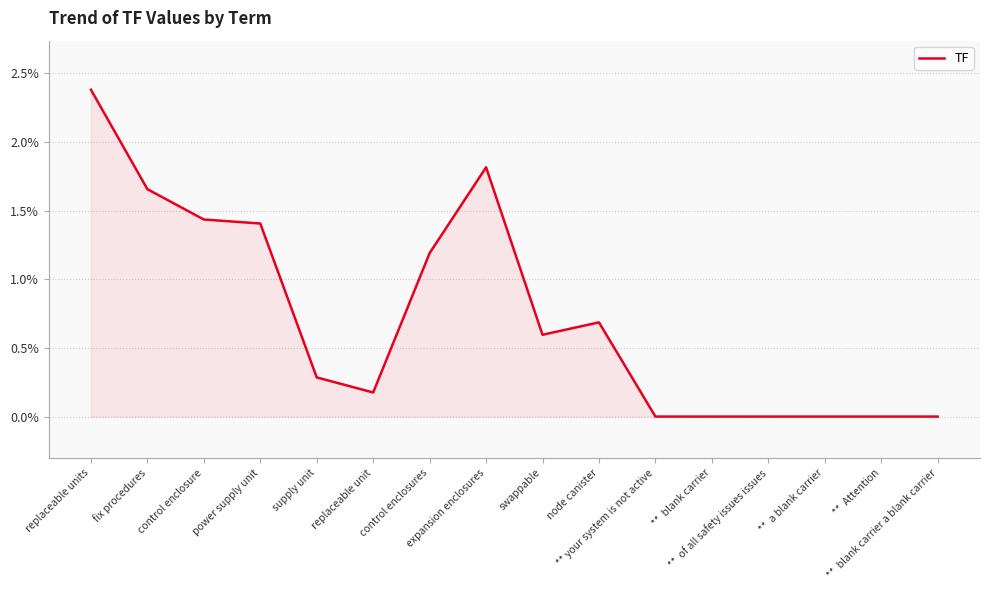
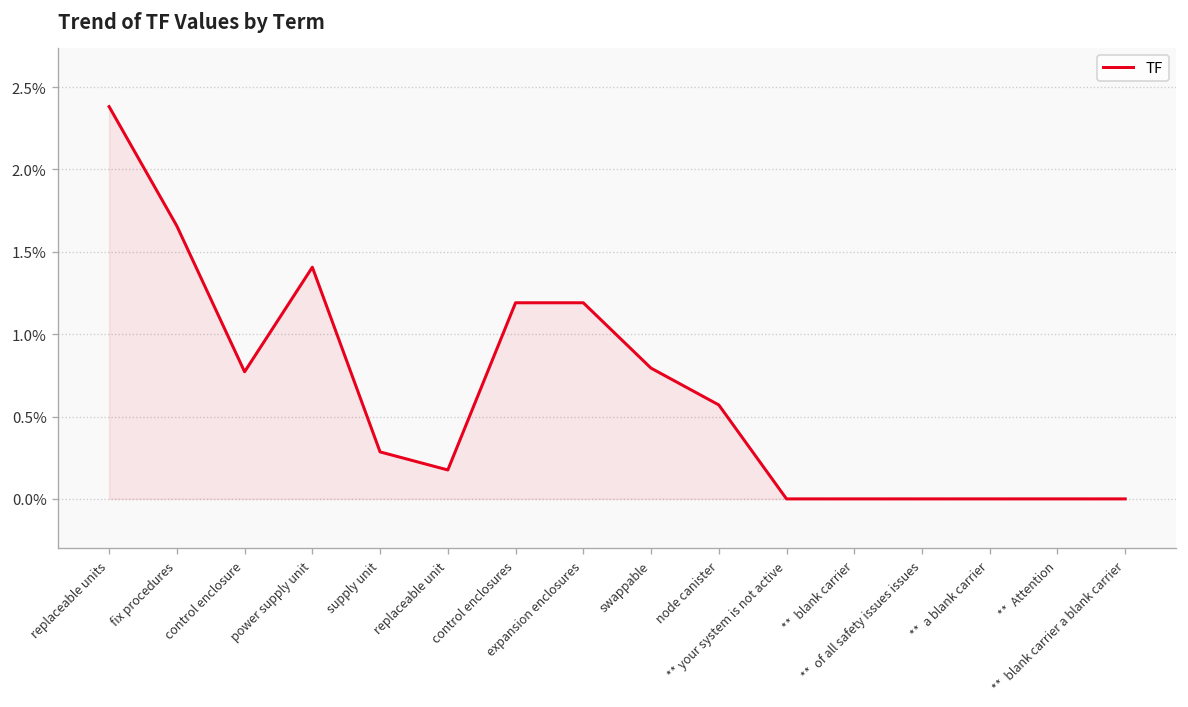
control enclosure: 1.44% -> 0.77%
expansion enclosures: 1.82% -> 1.19%
swappable: 0.60% -> 0.79%
node canister: 0.69% -> 0.57%
